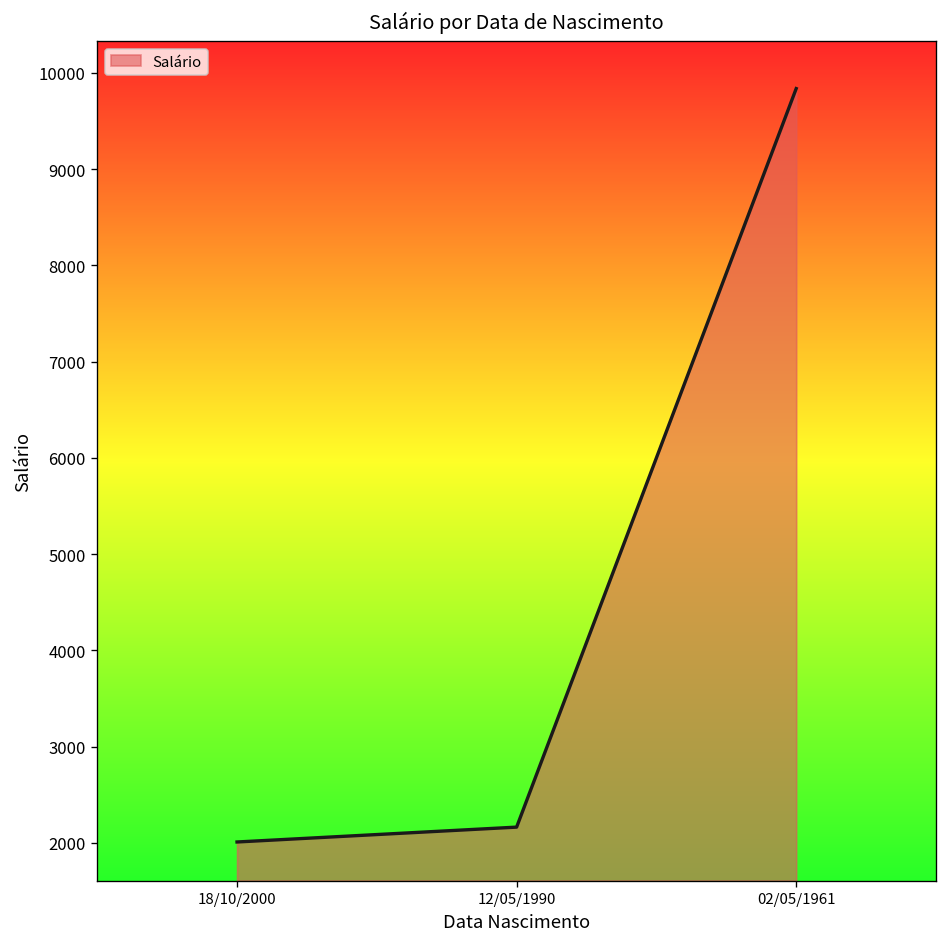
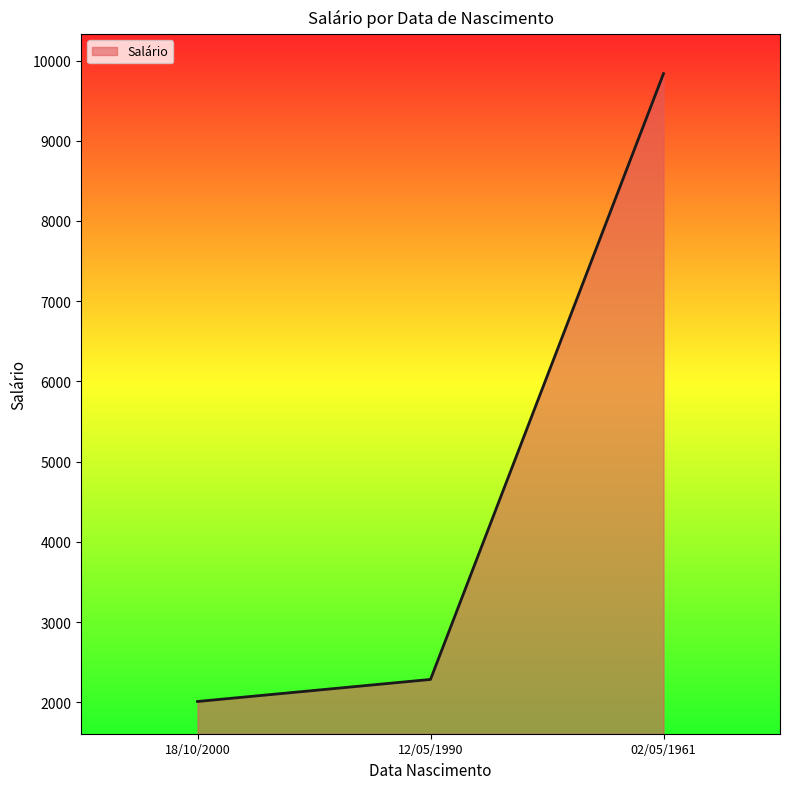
12/05/1990: 2200 -> 2300
